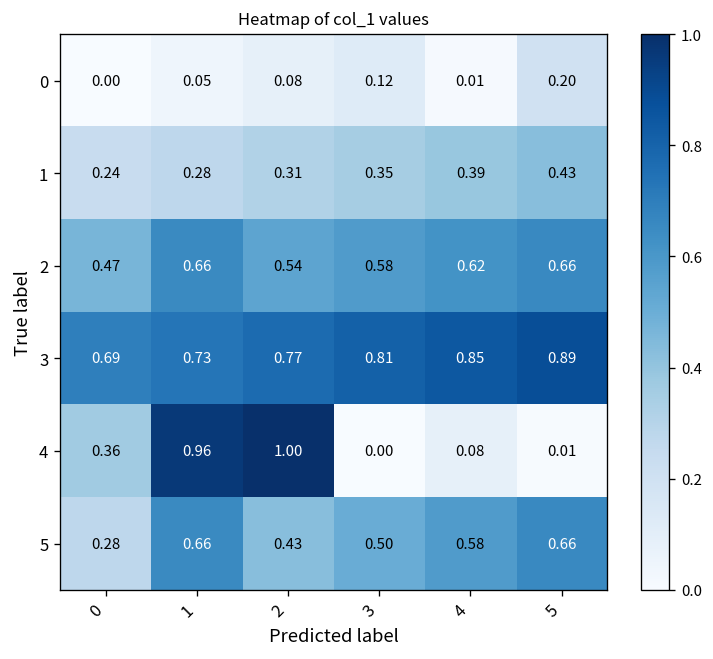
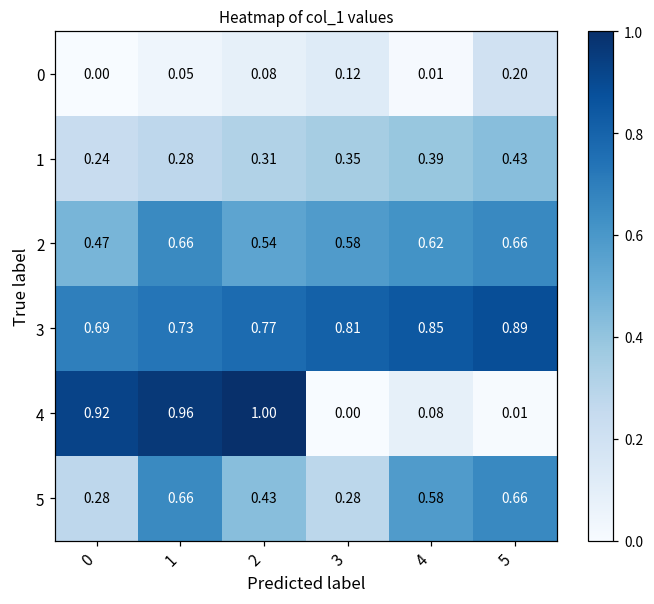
4, 0: 0.36 -> 0.92
5, 3: 0.50 -> 0.28
